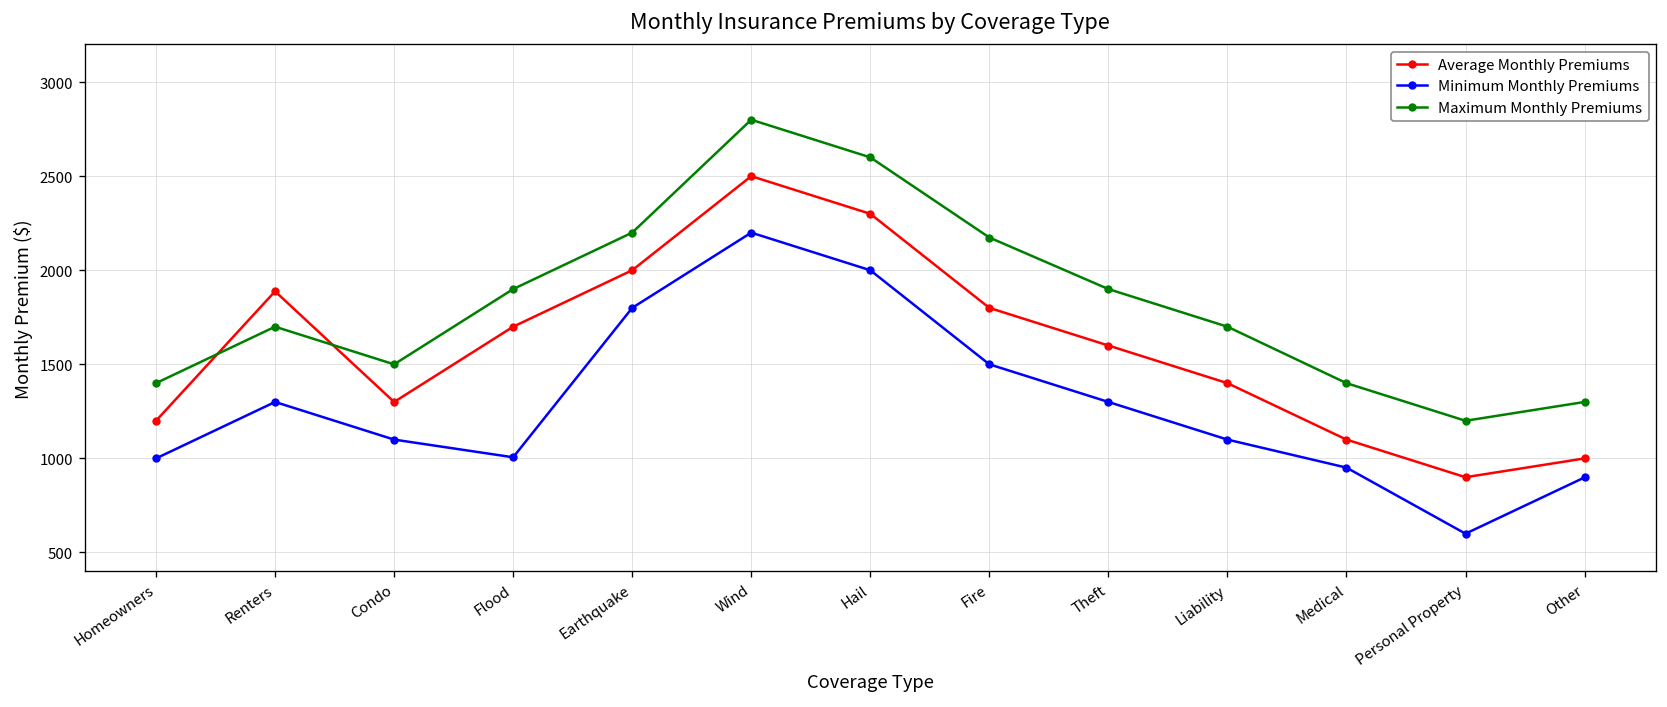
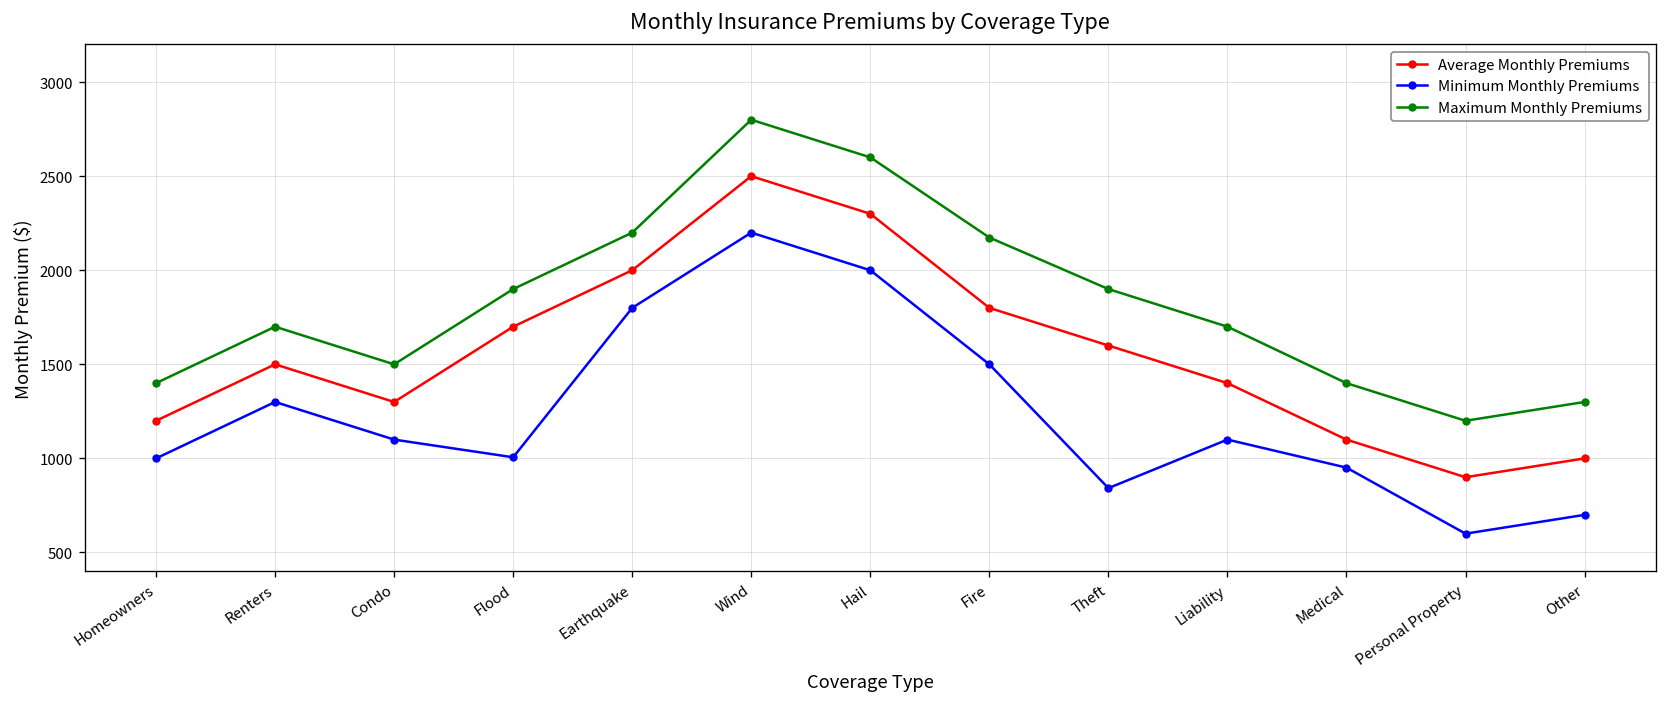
Average Monthly Premiums, Renters: 1890 -> 1500
Minimum Monthly Premiums, Theft: 1300 -> 840
Minimum Monthly Premiums, Other: 900 -> 700
